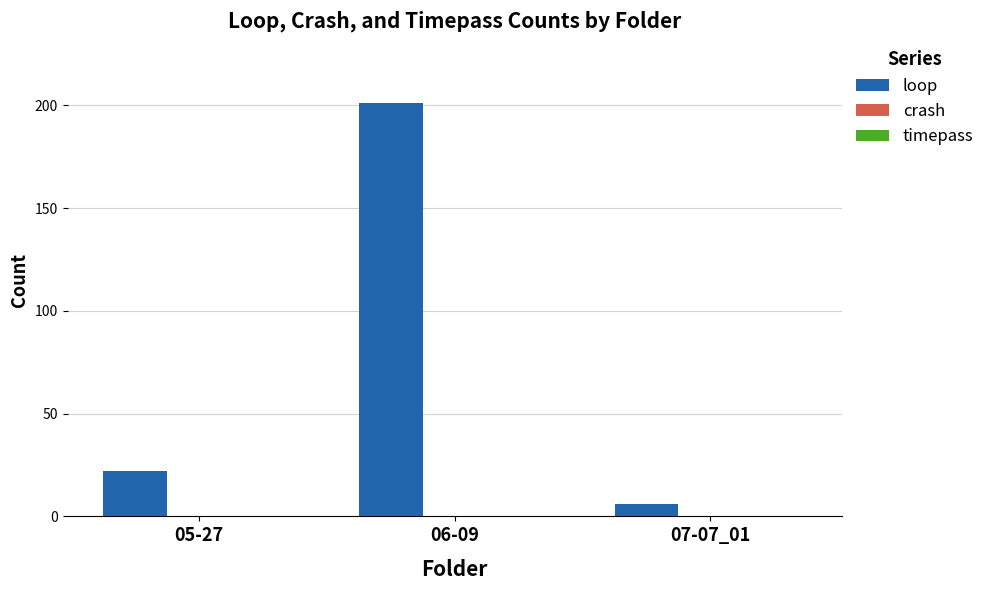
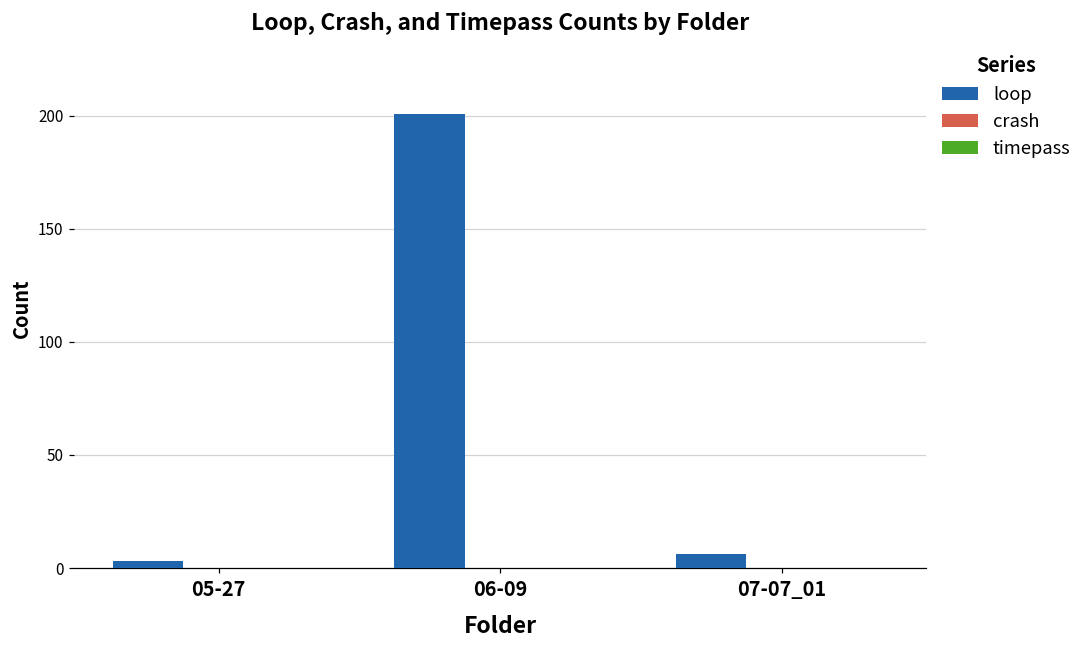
loop, 05-27: 22 -> 3
